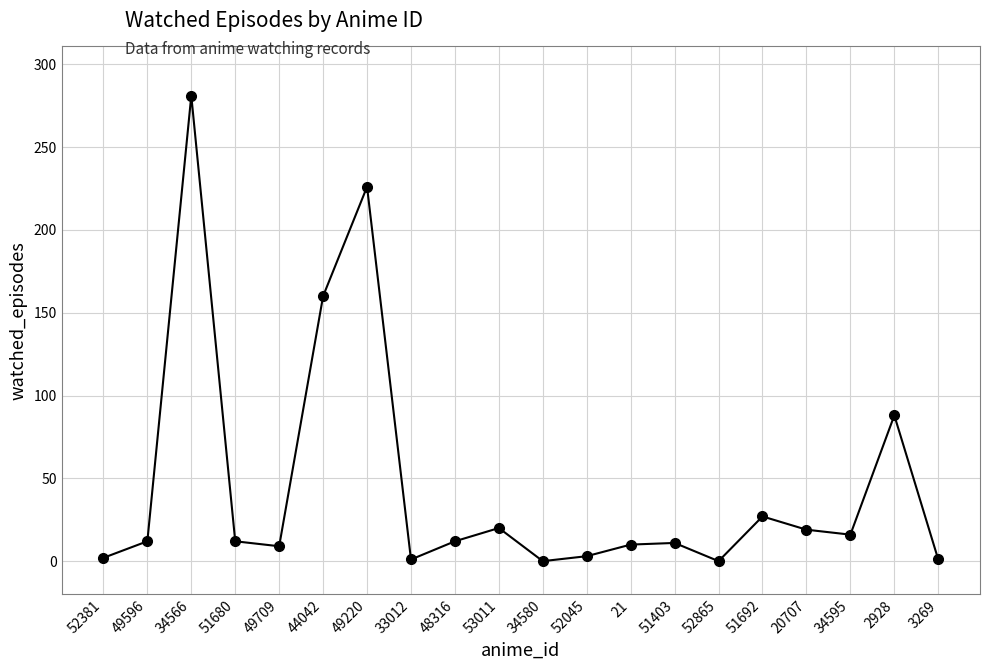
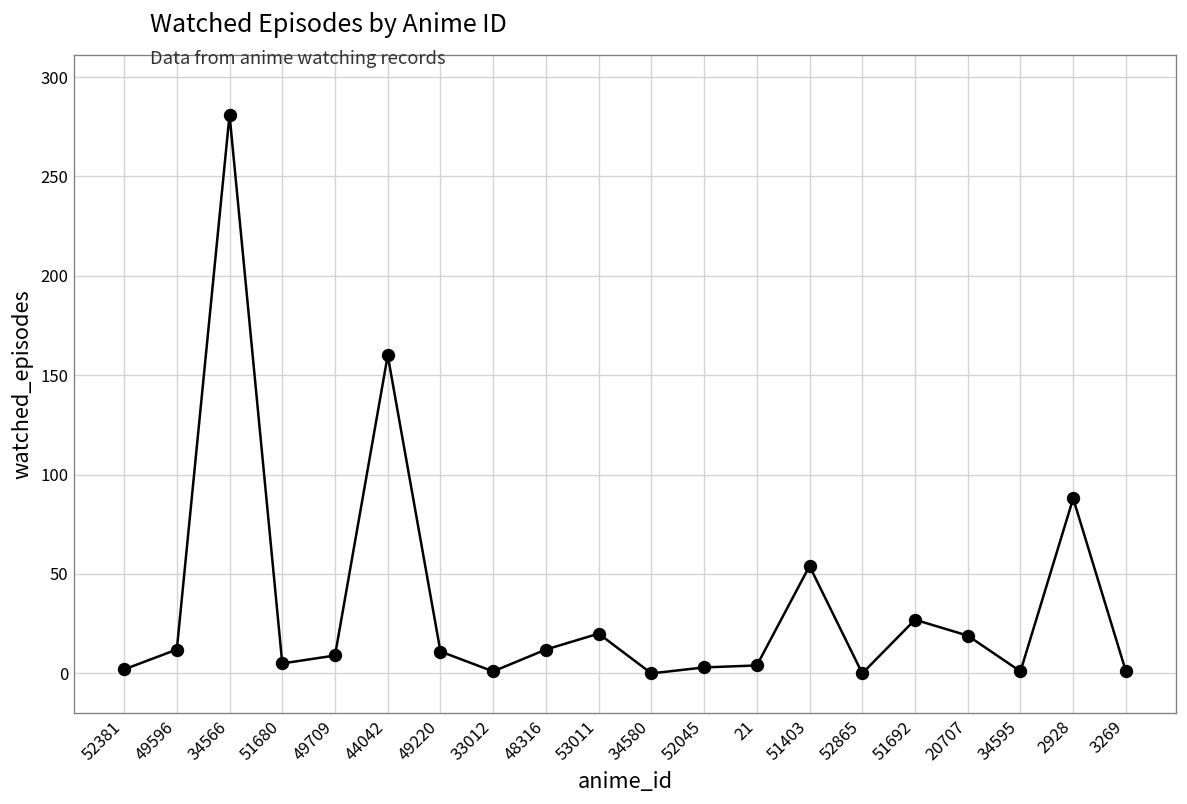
51680: 12 -> 5
49220: 226 -> 11
21: 10 -> 4
51403: 11 -> 54
34595: 16 -> 1
